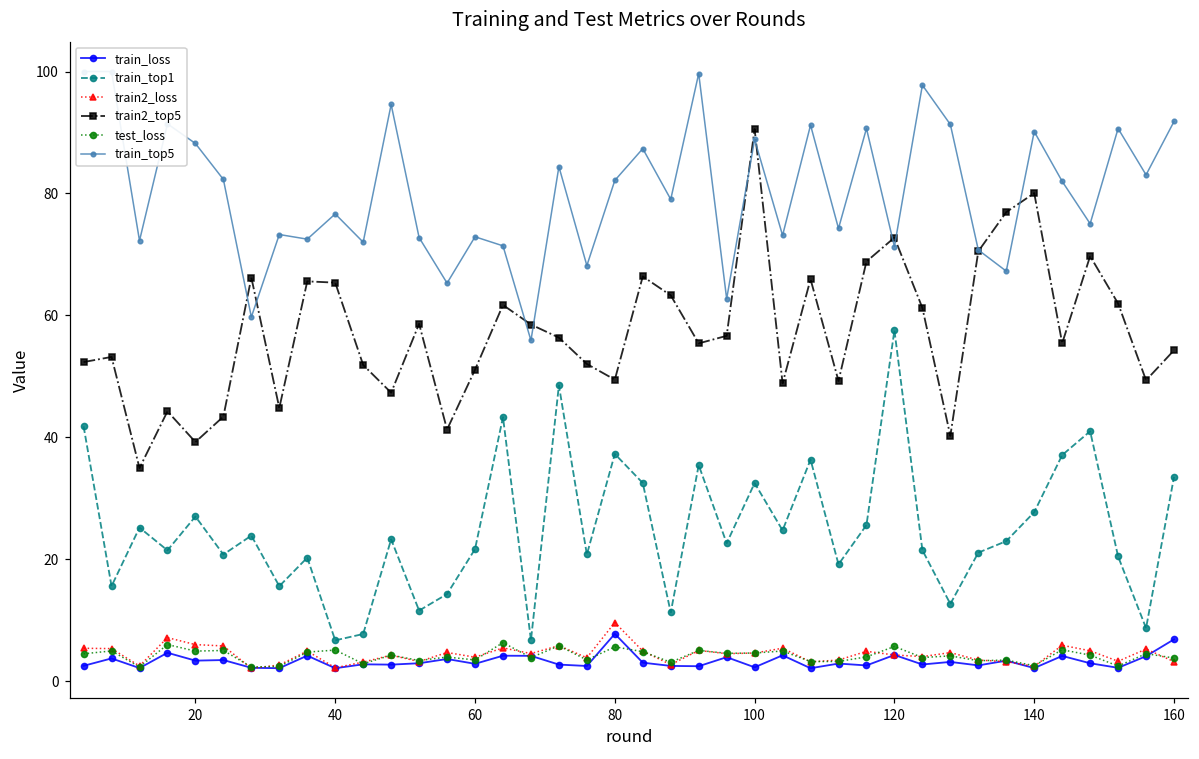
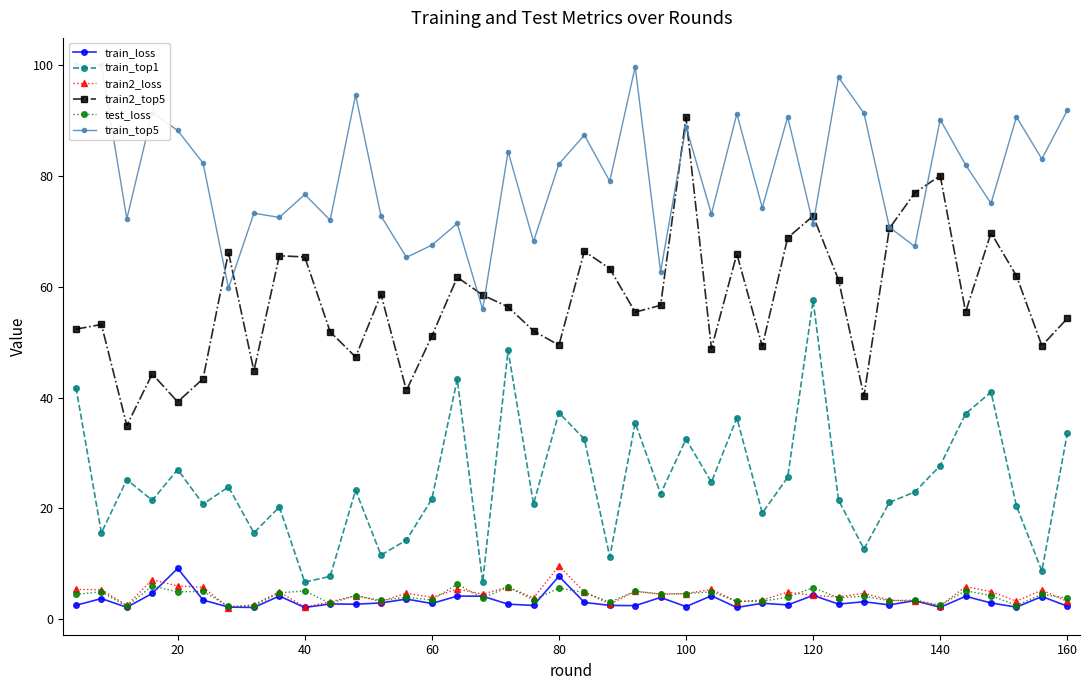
train_loss, 20: 3 -> 9
train_top5, 60: 73 -> 68
train_loss, 160: 7 -> 2
